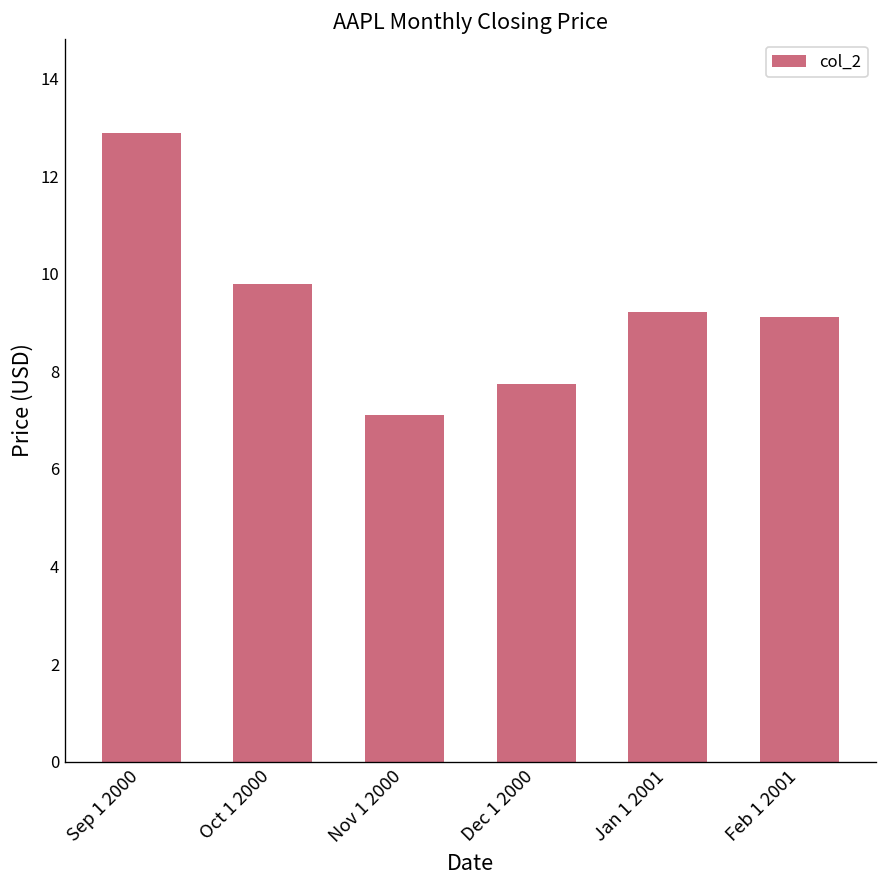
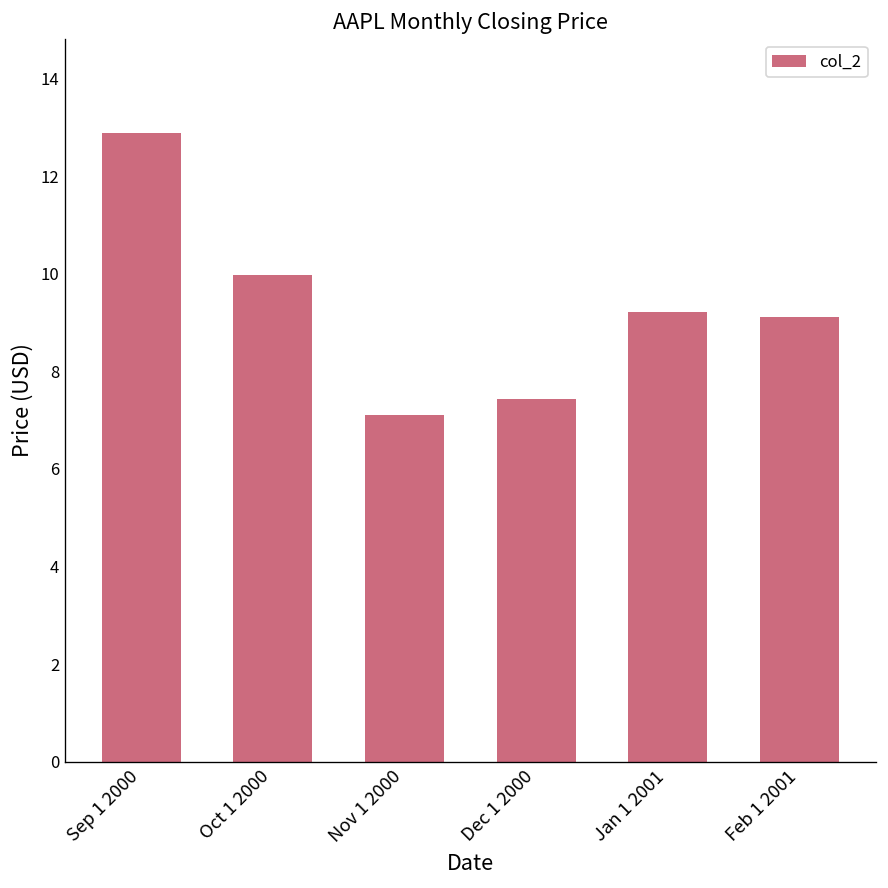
Oct 1 2000: 9.8 -> 10.0
Dec 1 2000: 7.7 -> 7.4
